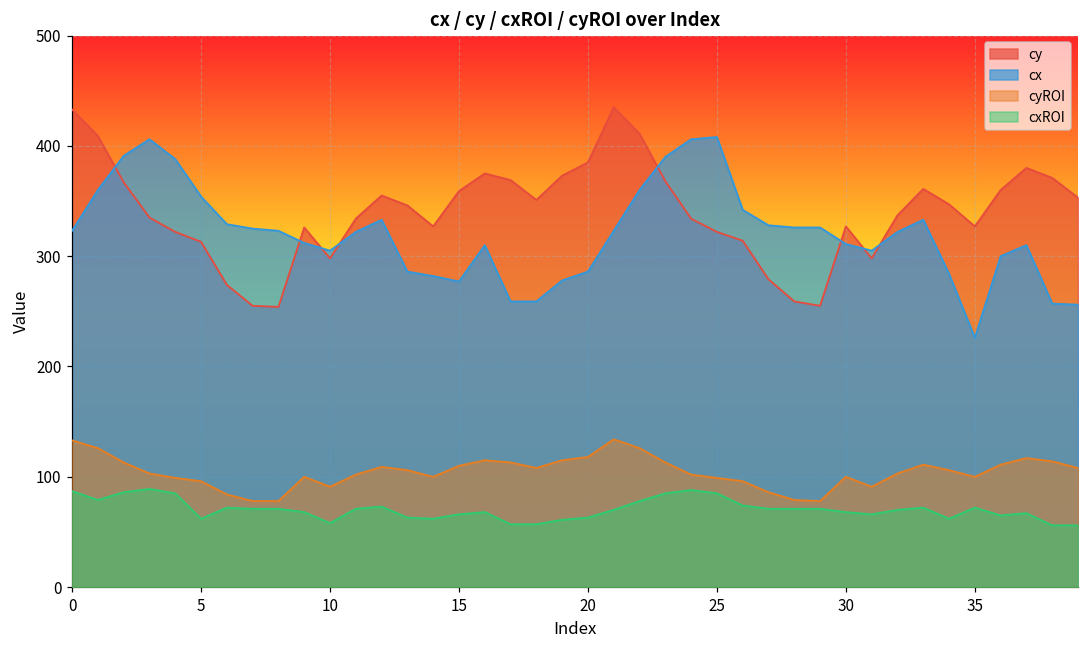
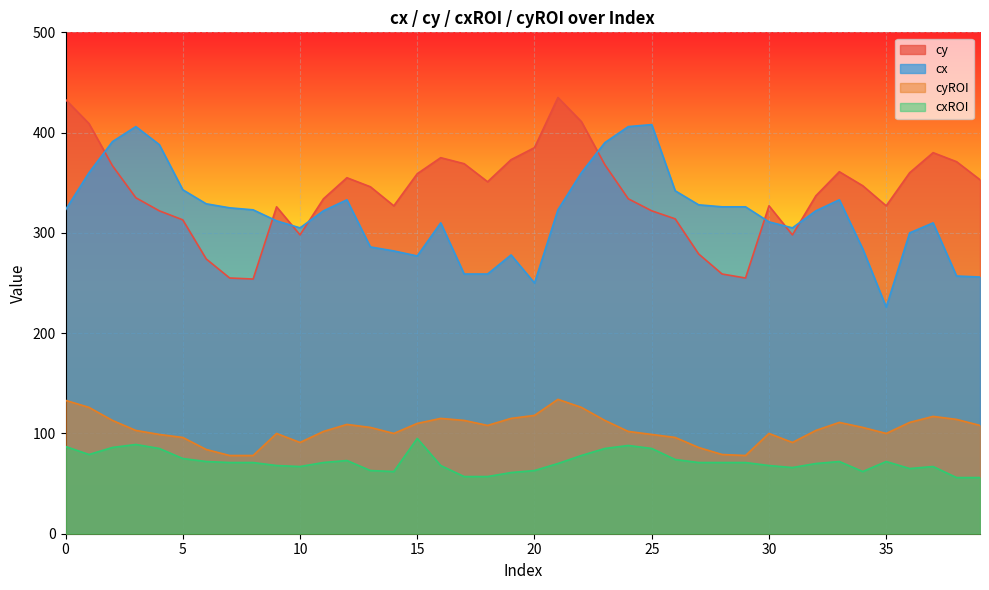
cx, 5: 354 -> 343
cxROI, 5: 62 -> 75
cxROI, 10: 58 -> 67
cxROI, 15: 66 -> 95
cx, 20: 286 -> 250
